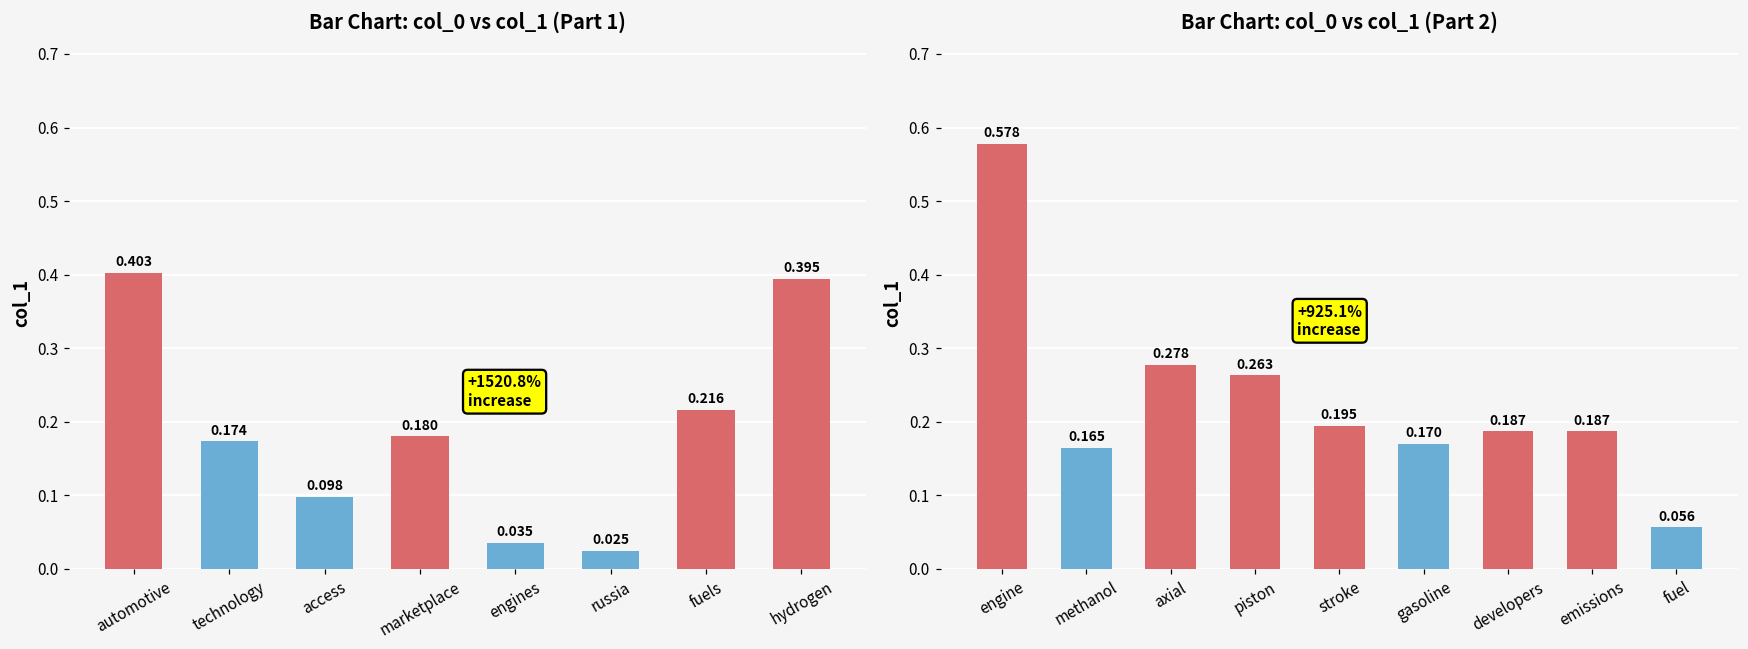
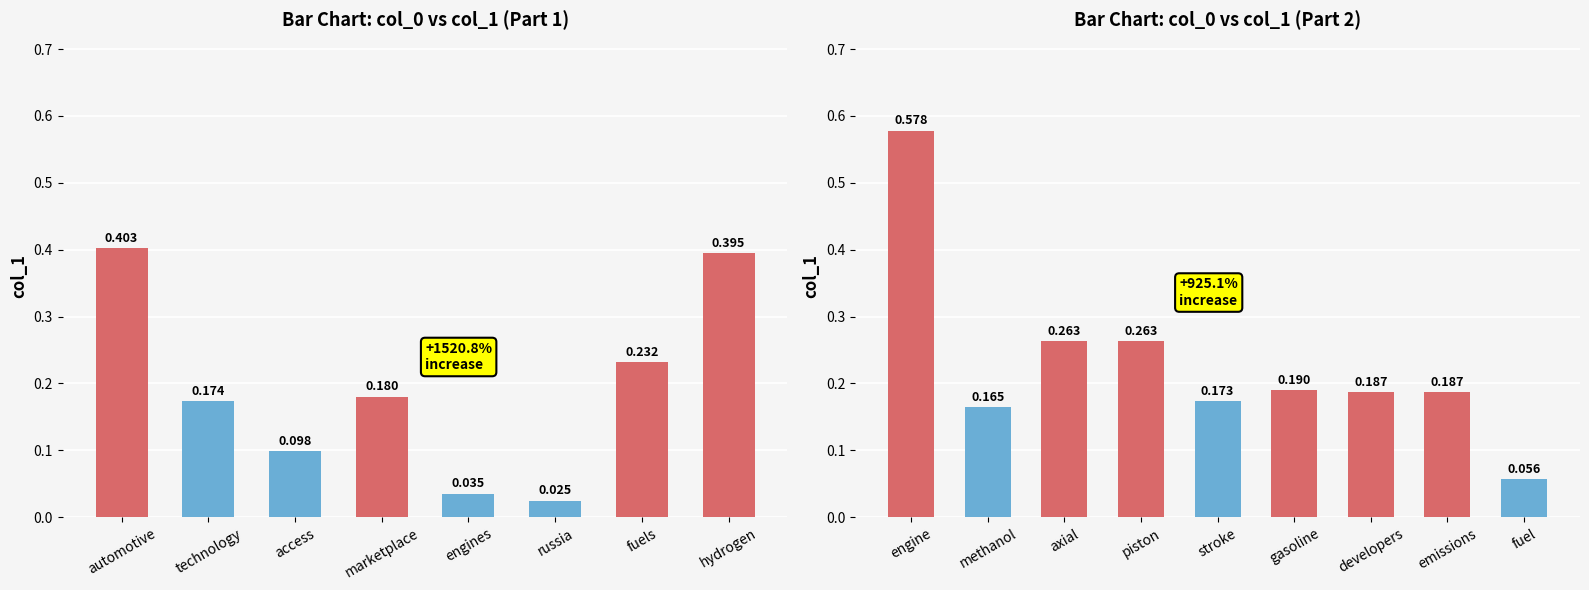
Bar Chart: col_0 vs col_1 (Part 1), fuels: 0.216 -> 0.232
Bar Chart: col_0 vs col_1 (Part 2), axial: 0.278 -> 0.263
Bar Chart: col_0 vs col_1 (Part 2), stroke: 0.195 -> 0.173
Bar Chart: col_0 vs col_1 (Part 2), gasoline: 0.170 -> 0.190
